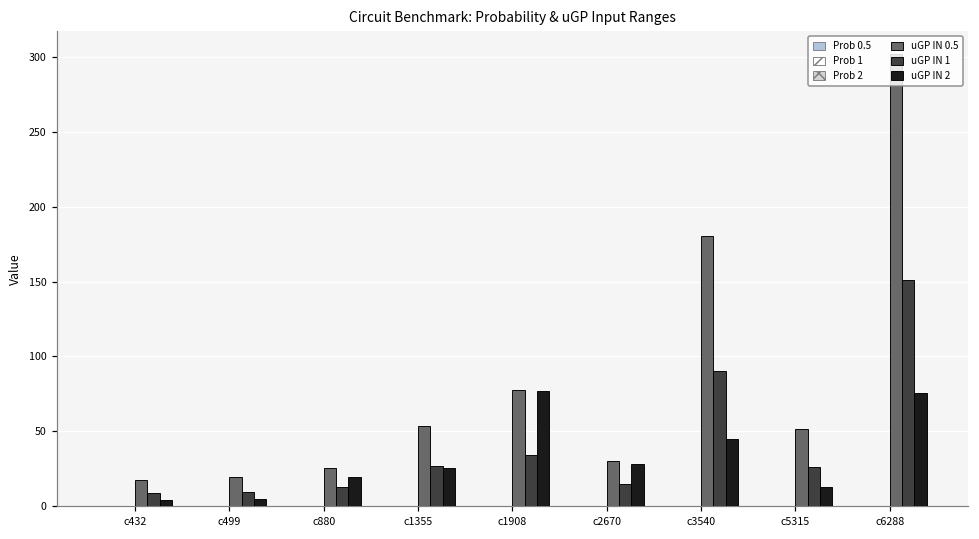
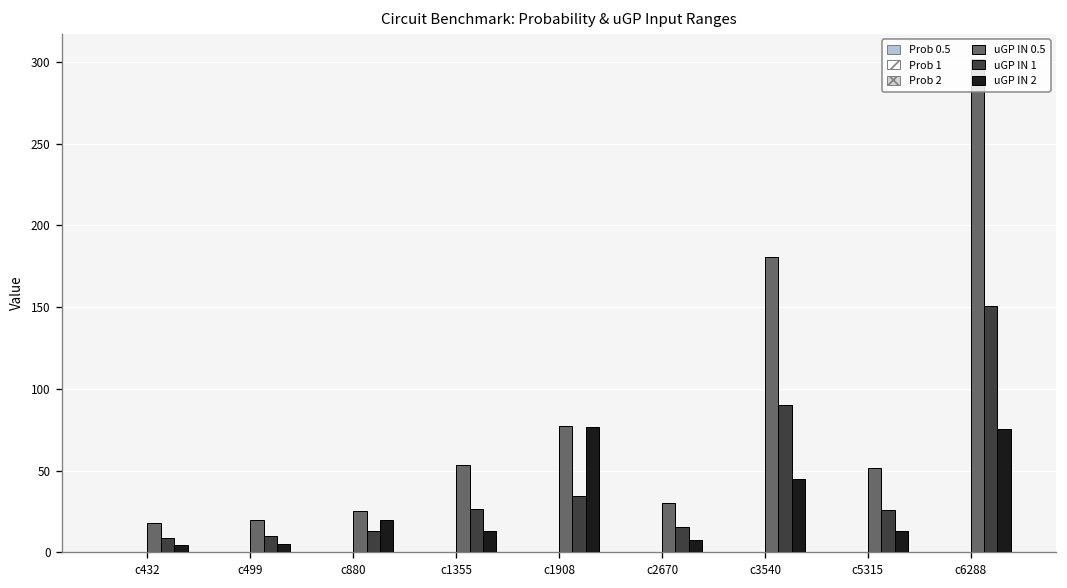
uGP IN 2, c1355: 26 -> 13
uGP IN 2, c2670: 28 -> 8
